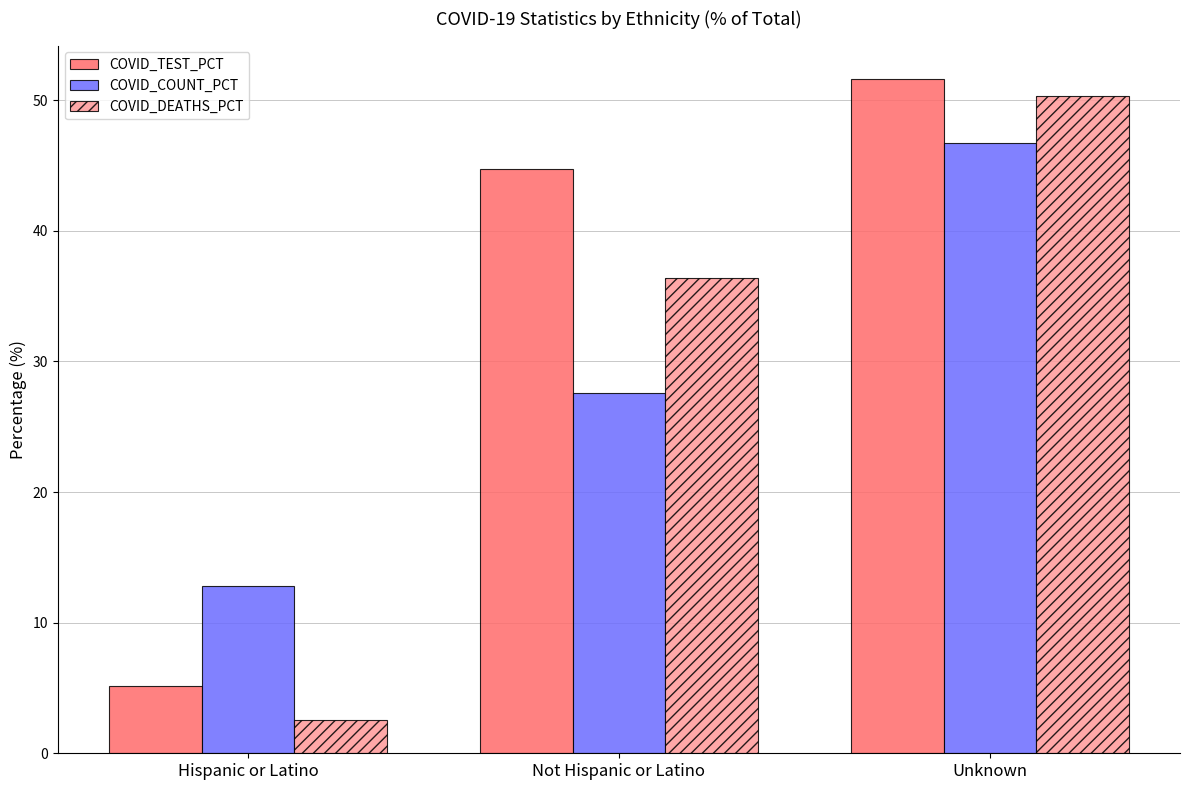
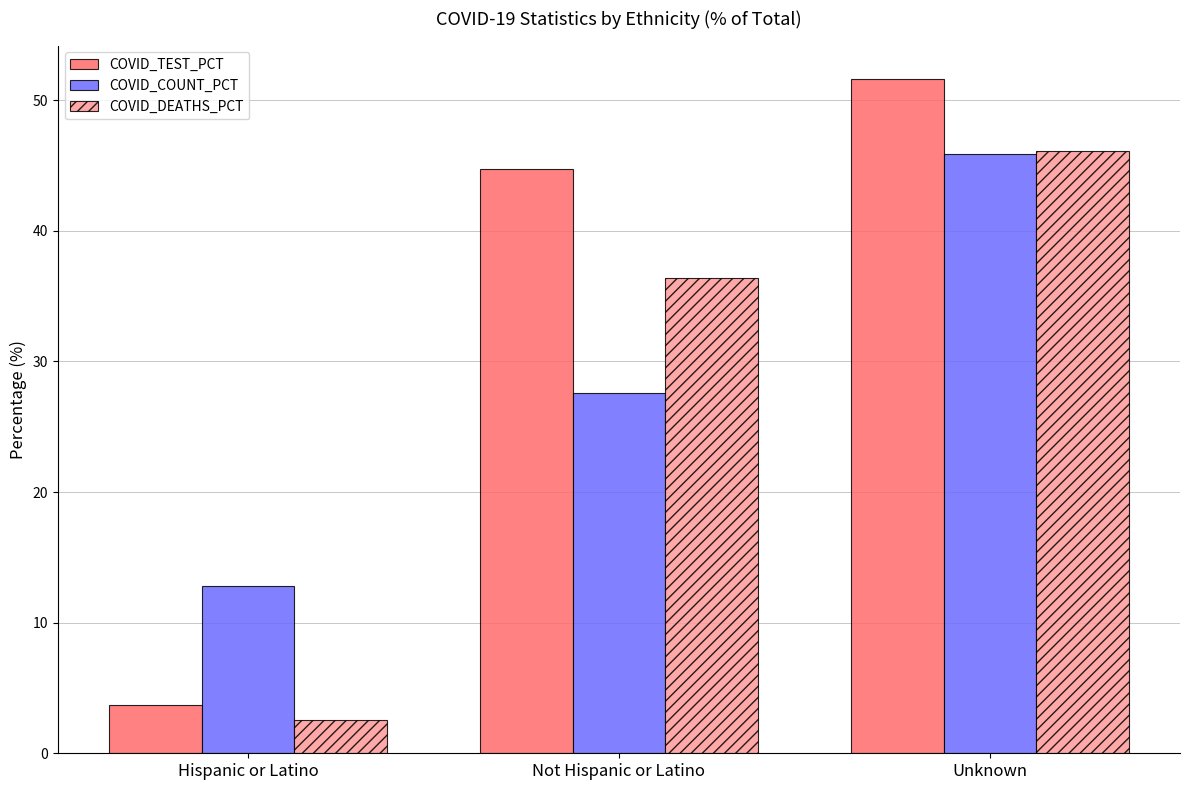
COVID_TEST_PCT, Hispanic or Latino: 5.1 -> 3.7
COVID_COUNT_PCT, Unknown: 46.7 -> 45.9
COVID_DEATHS_PCT, Unknown: 50.3 -> 46.1
